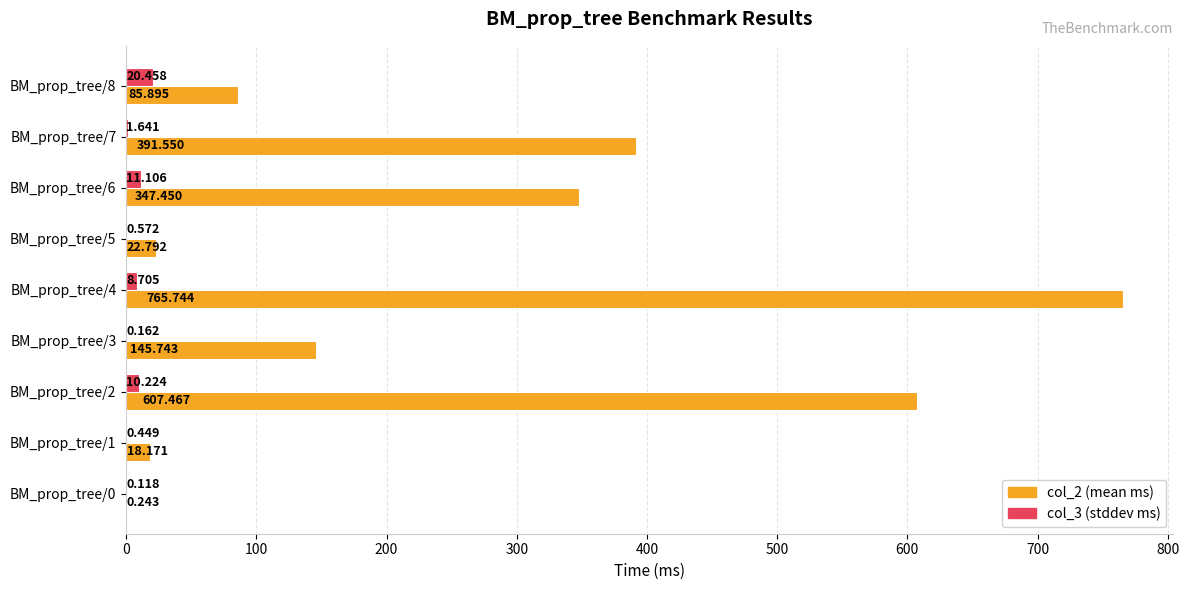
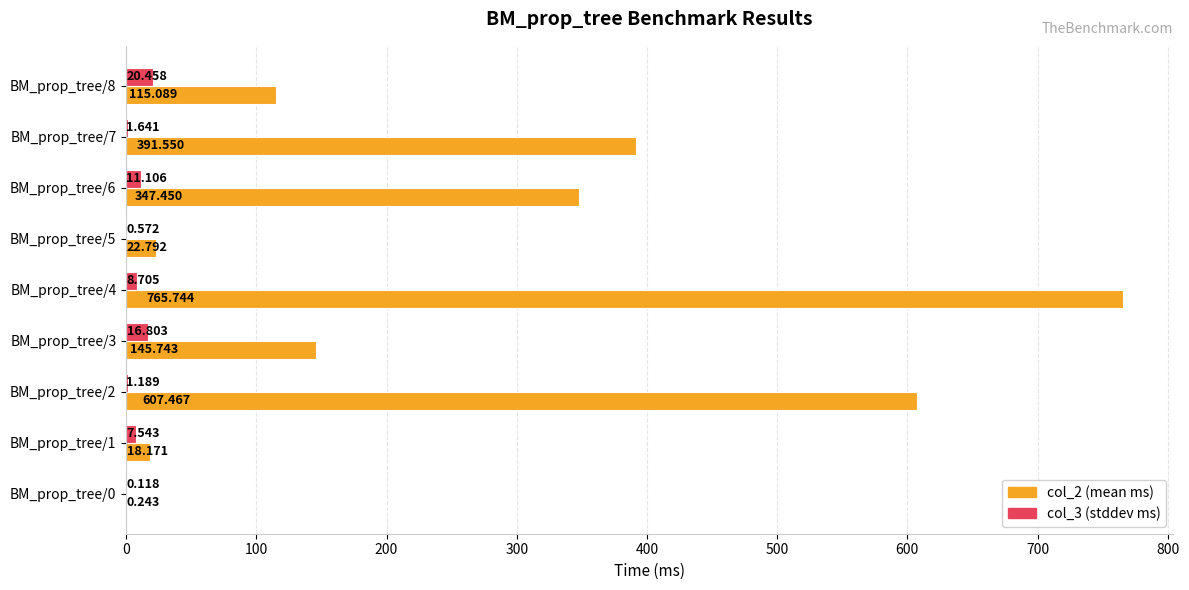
col_2 (mean ms), BM_prop_tree/8: 85.895 -> 115.089
col_3 (stddev ms), BM_prop_tree/3: 0.162 -> 16.803
col_3 (stddev ms), BM_prop_tree/2: 10.224 -> 1.189
col_3 (stddev ms), BM_prop_tree/1: 0.449 -> 7.543
